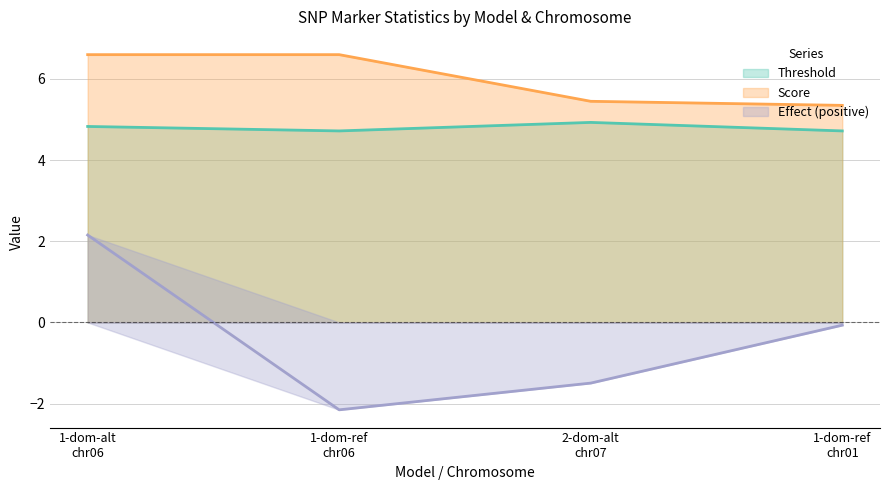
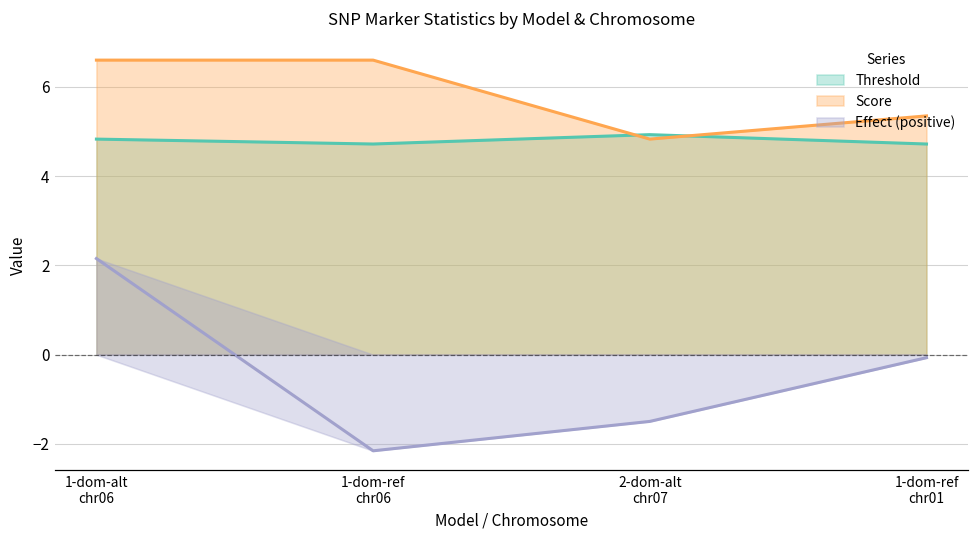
Score, 2-dom-alt chr07: 5.5 -> 4.8
